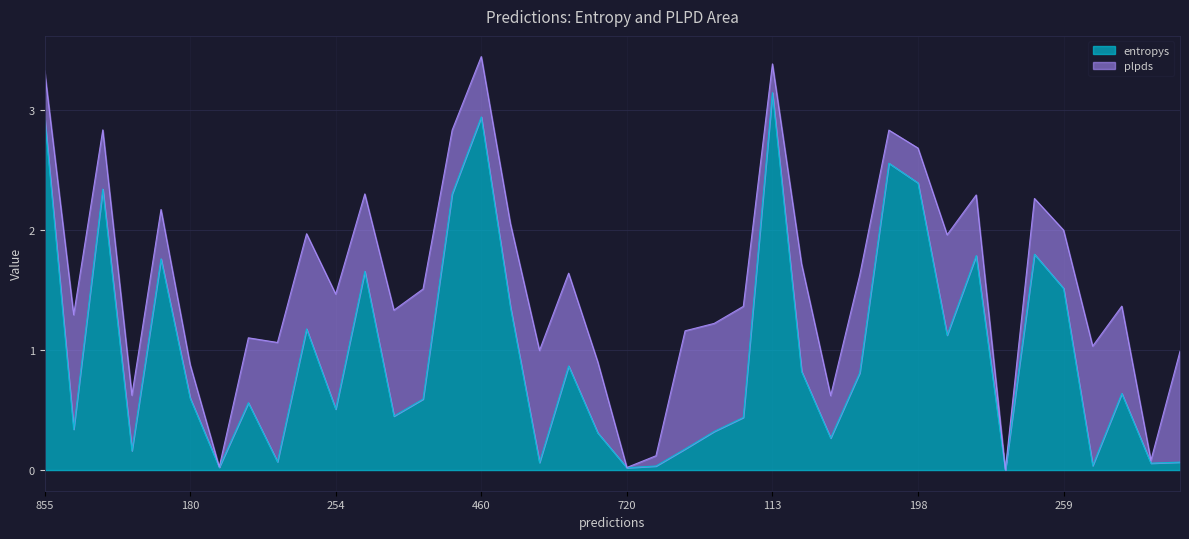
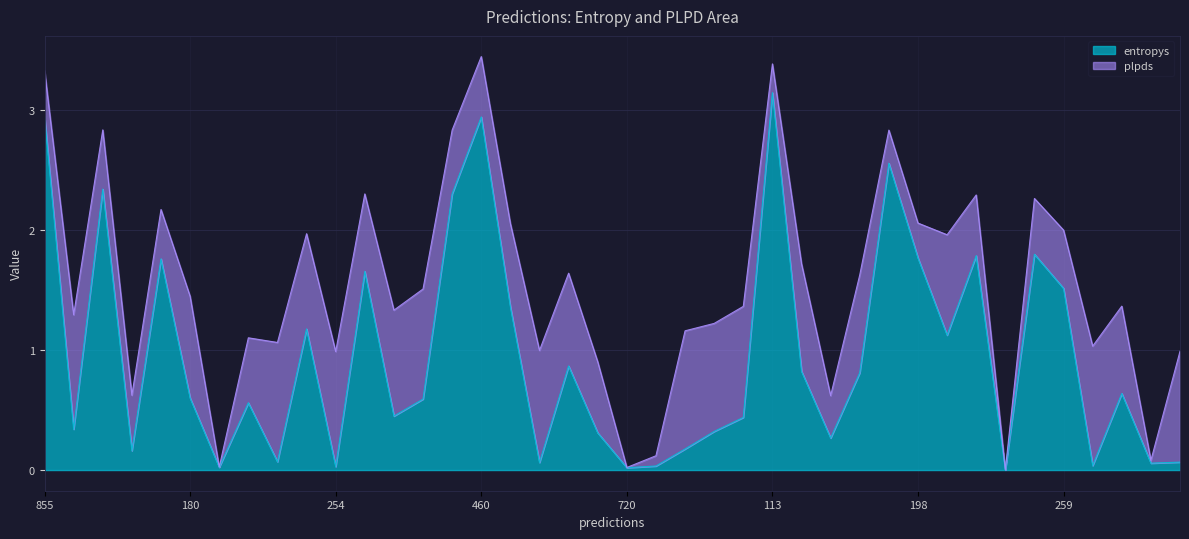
plpds, 180: 0.28 -> 0.85
entropys, 254: 0.51 -> 0.03
entropys, 198: 2.39 -> 1.77
